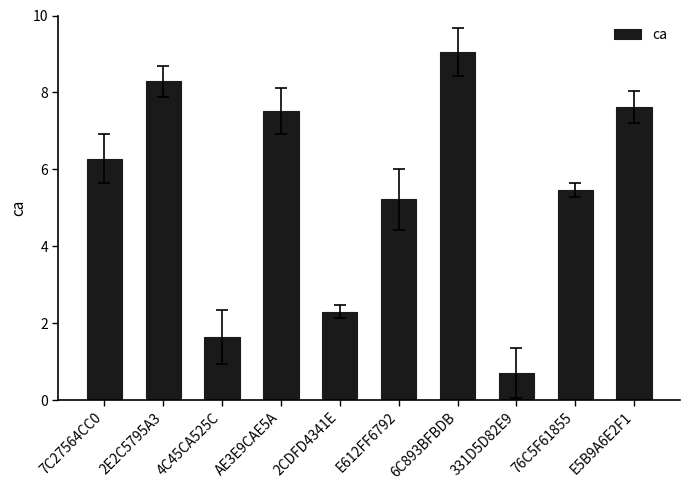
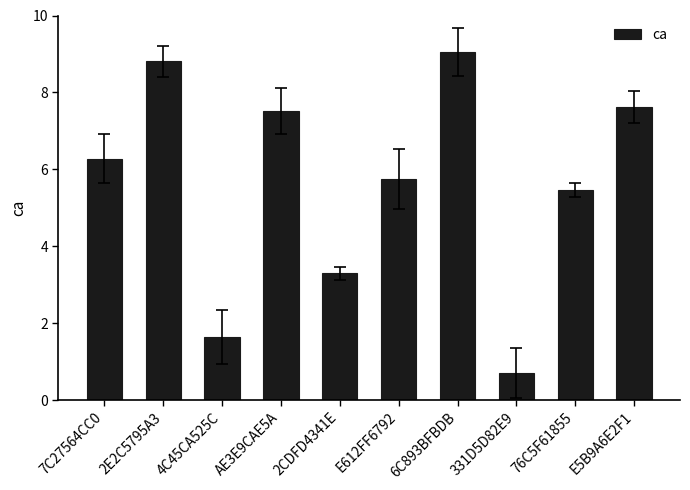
ca, 2E2C5795A3: 8.3 -> 8.8
ca, 2CDFD4341E: 2.3 -> 3.3
ca, E612FF6792: 5.2 -> 5.8
